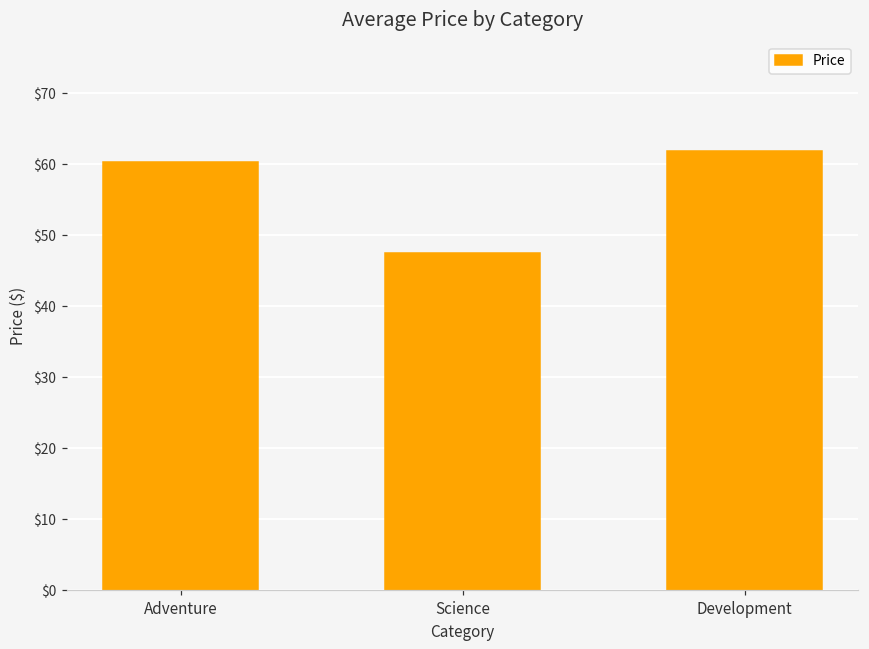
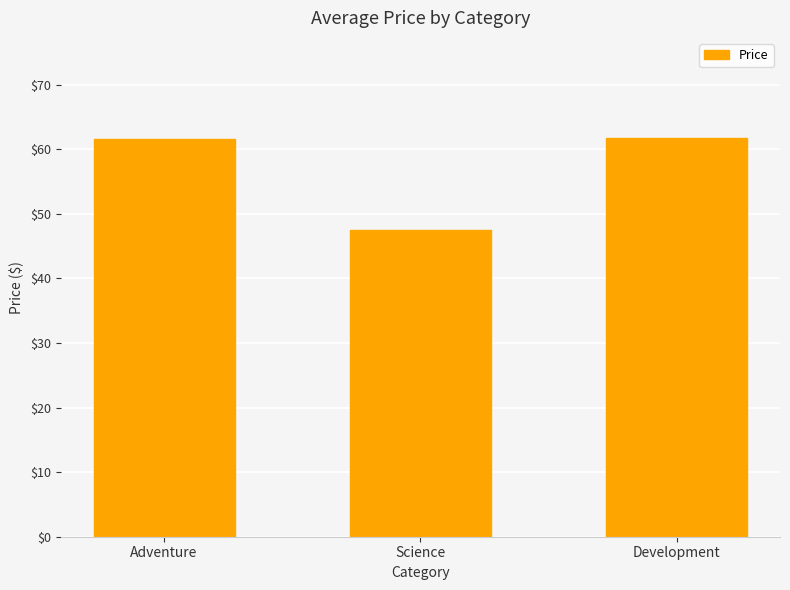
Adventure: $60 -> $62
